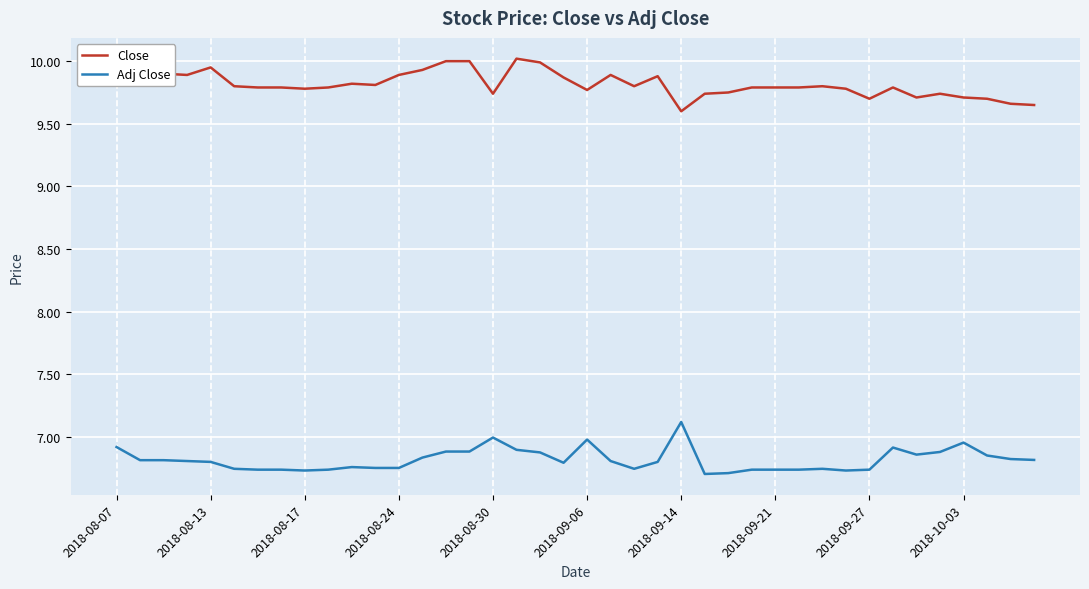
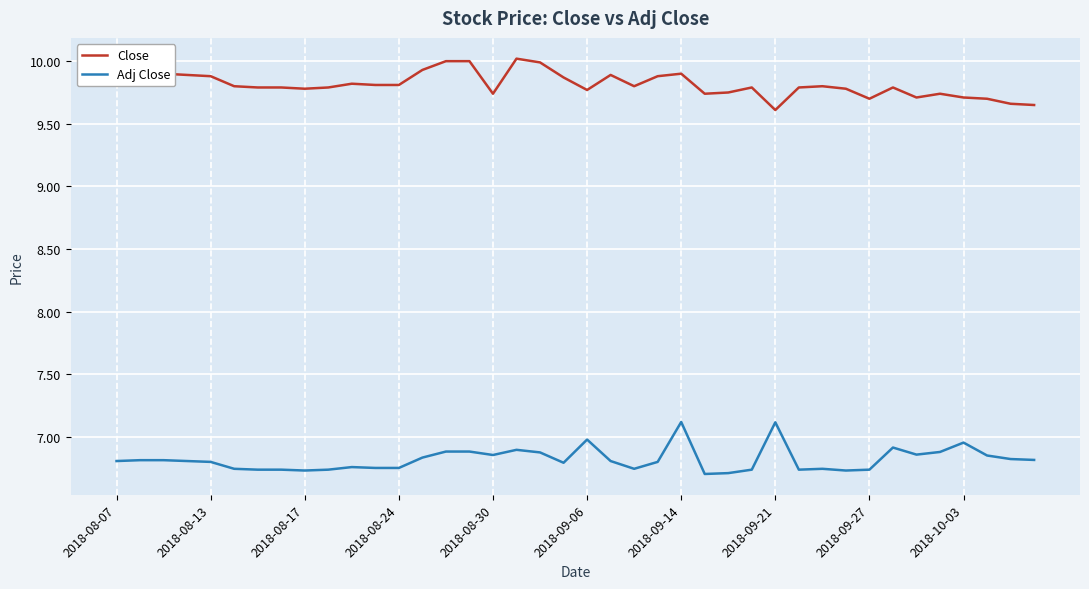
Adj Close, 2018-08-07: 6.92 -> 6.81
Close, 2018-08-13: 9.95 -> 9.88
Close, 2018-08-24: 9.89 -> 9.81
Adj Close, 2018-08-30: 7.00 -> 6.86
Close, 2018-09-14: 9.6 -> 9.9
Close, 2018-09-21: 9.79 -> 9.61
Adj Close, 2018-09-21: 6.74 -> 7.12
